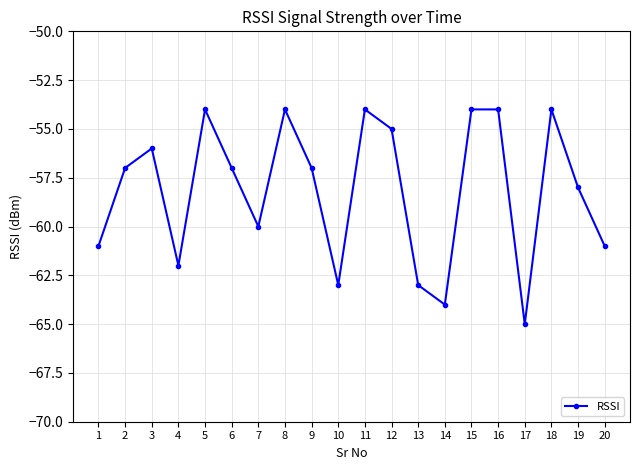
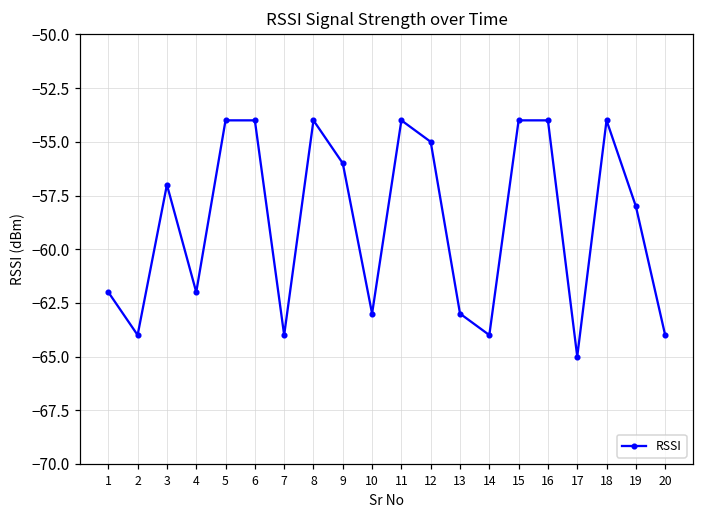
1: -61 -> -62
2: -57 -> -64
3: -56 -> -57
6: -57 -> -54
7: -60 -> -64
9: -57 -> -56
20: -61 -> -64
